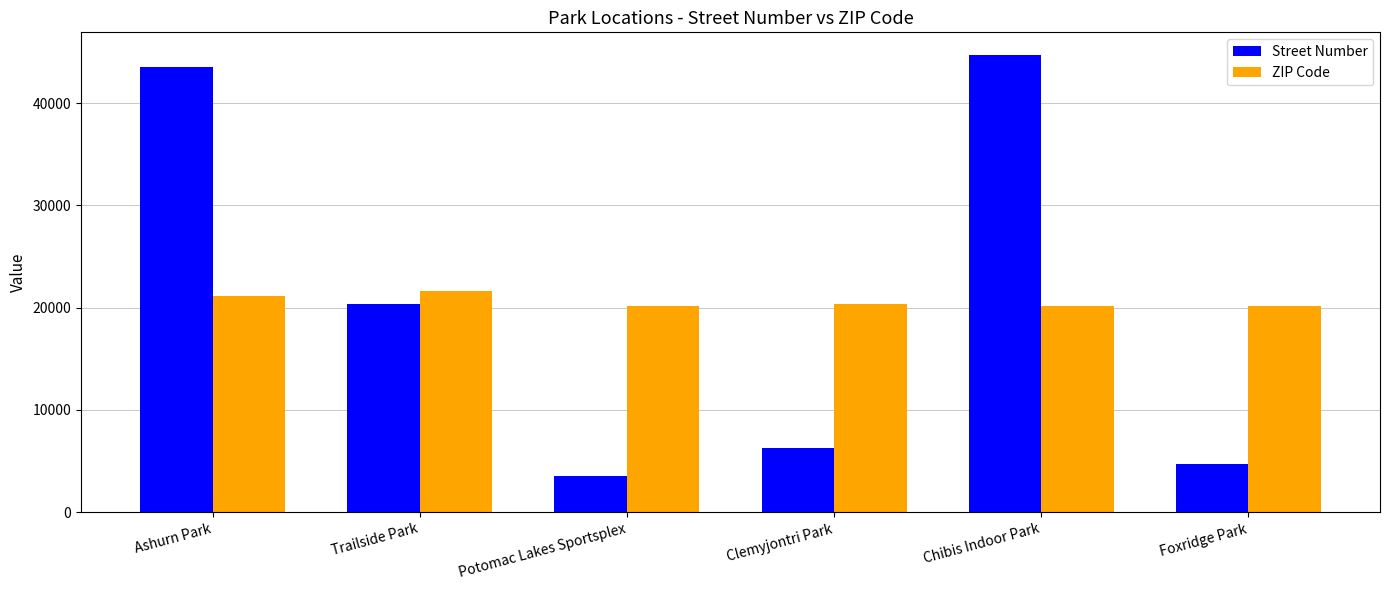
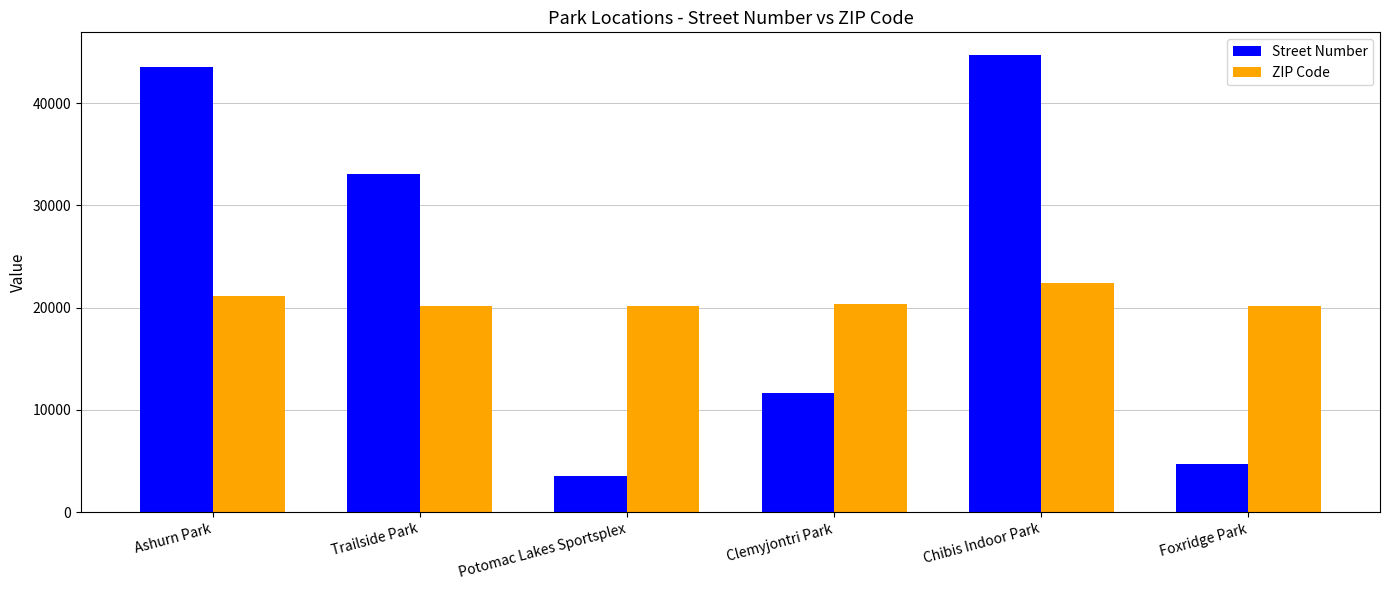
Street Number, Trailside Park: 20400 -> 33100
ZIP Code, Trailside Park: 21600 -> 20100
Street Number, Clemyjontri Park: 6300 -> 11700
ZIP Code, Chibis Indoor Park: 20100 -> 22400
